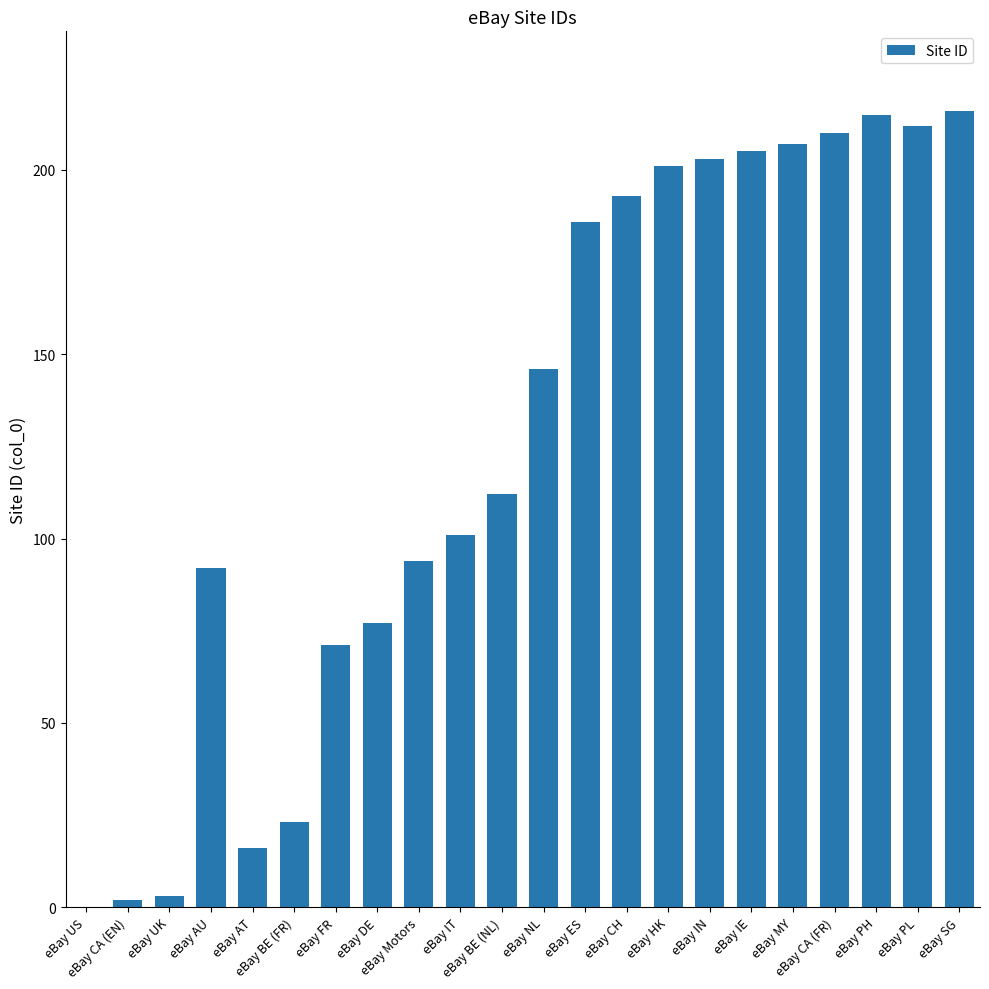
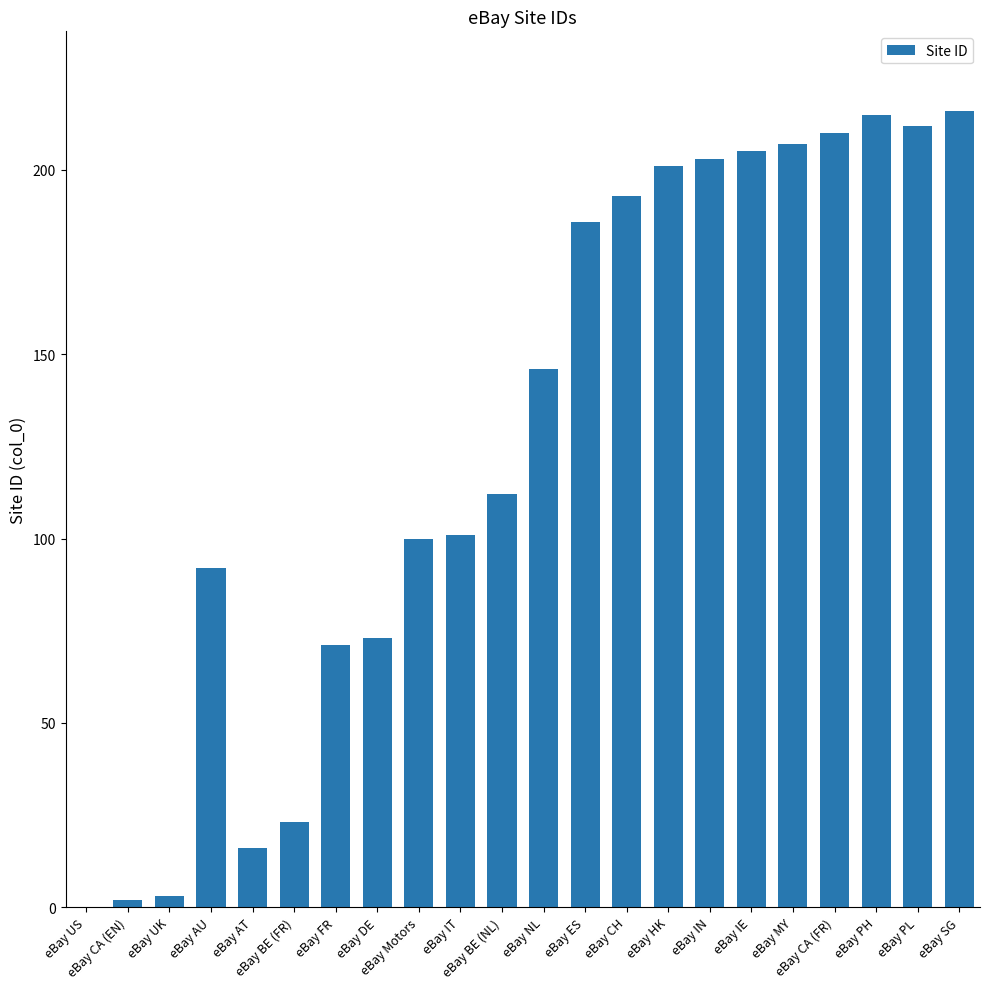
eBay DE: 77 -> 73
eBay Motors: 94 -> 100
